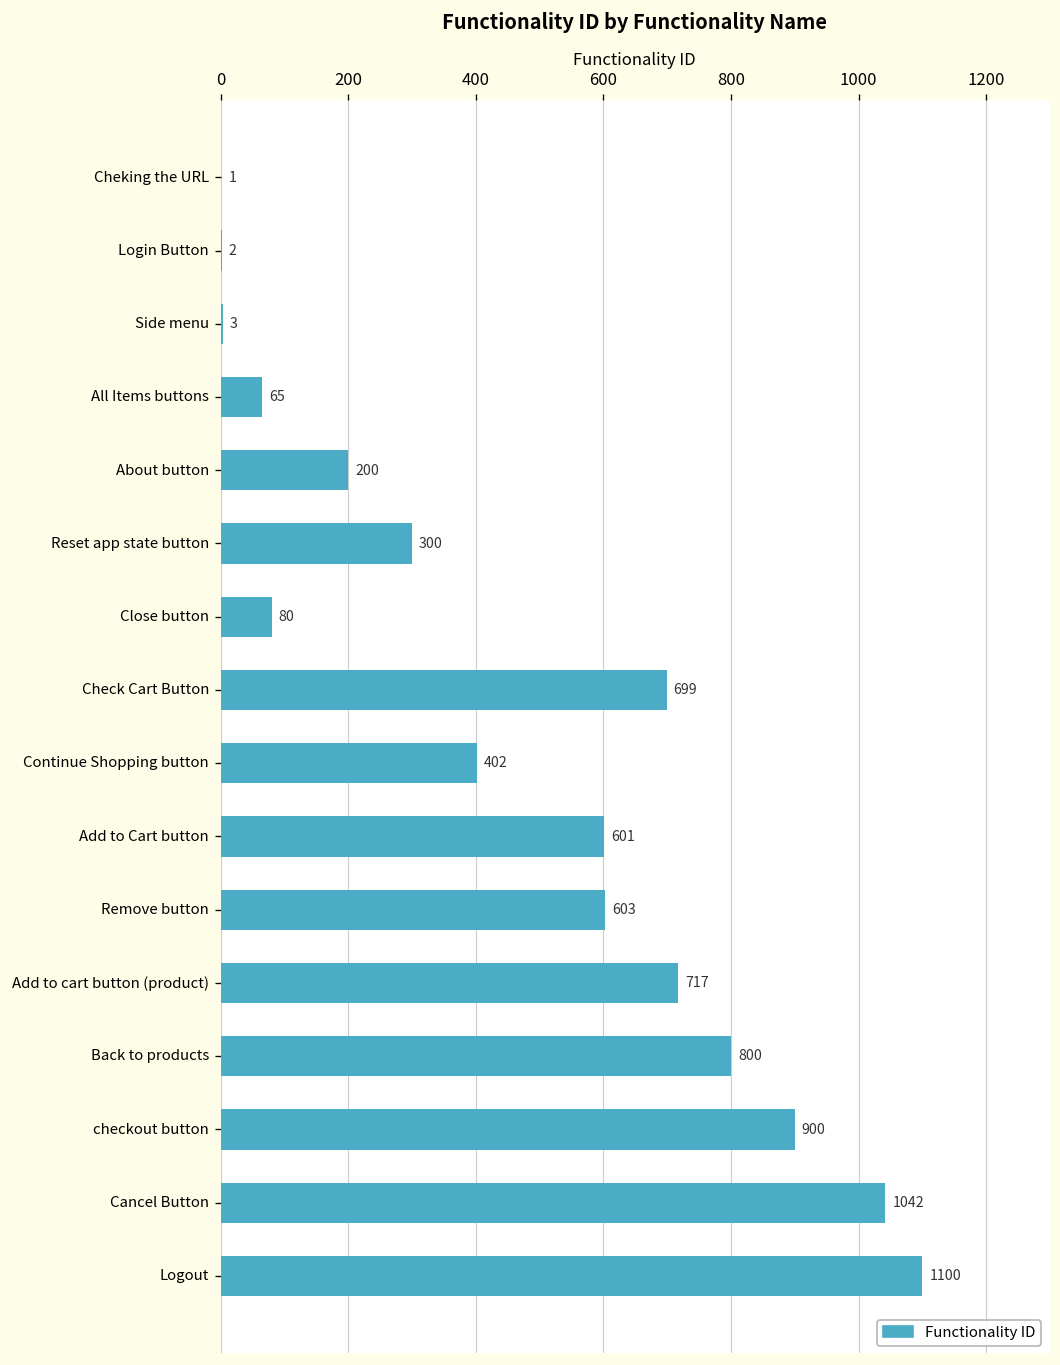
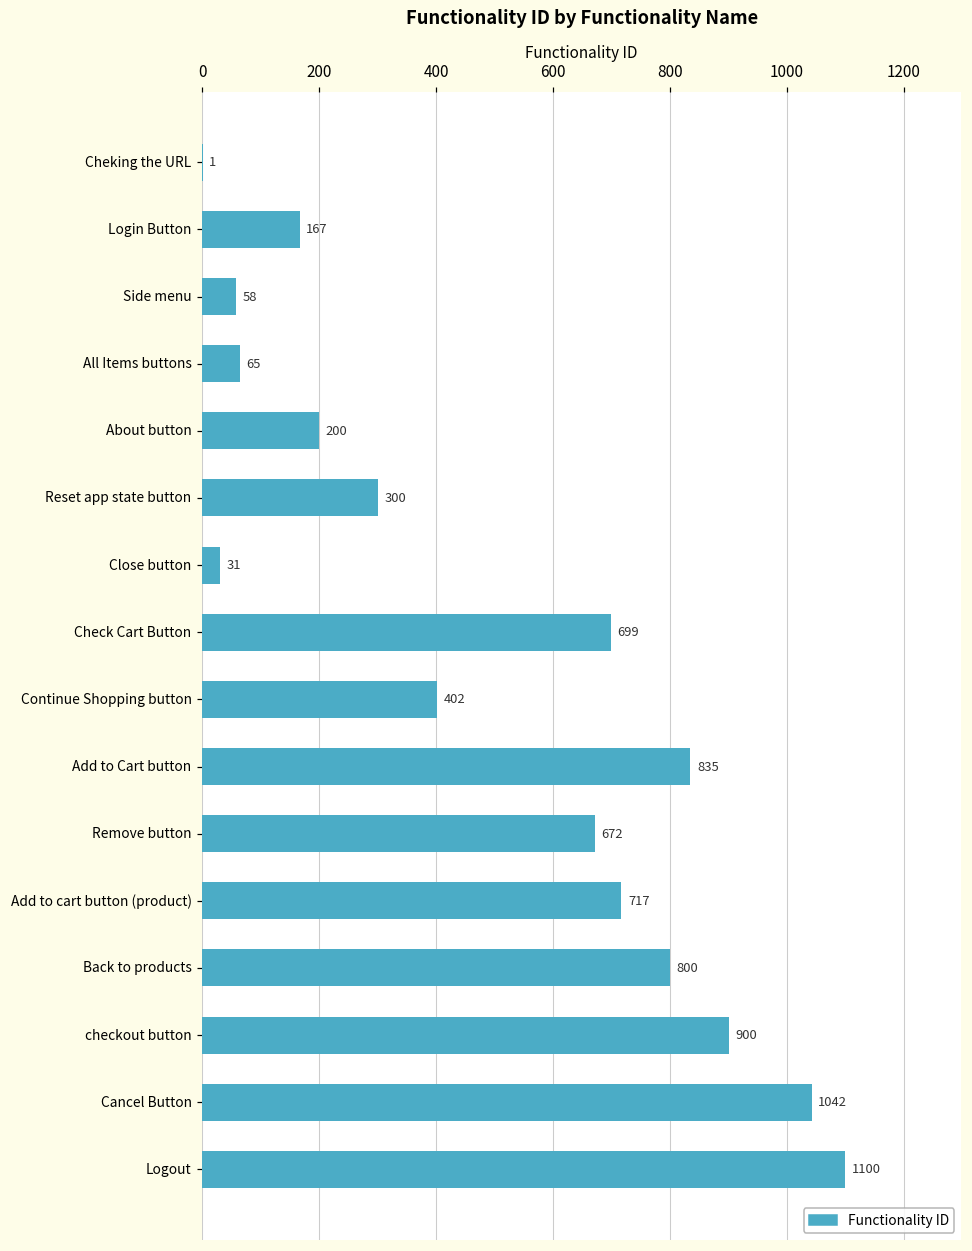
Login Button: 2 -> 167
Side menu: 3 -> 58
Close button: 80 -> 31
Add to Cart button: 601 -> 835
Remove button: 603 -> 672
